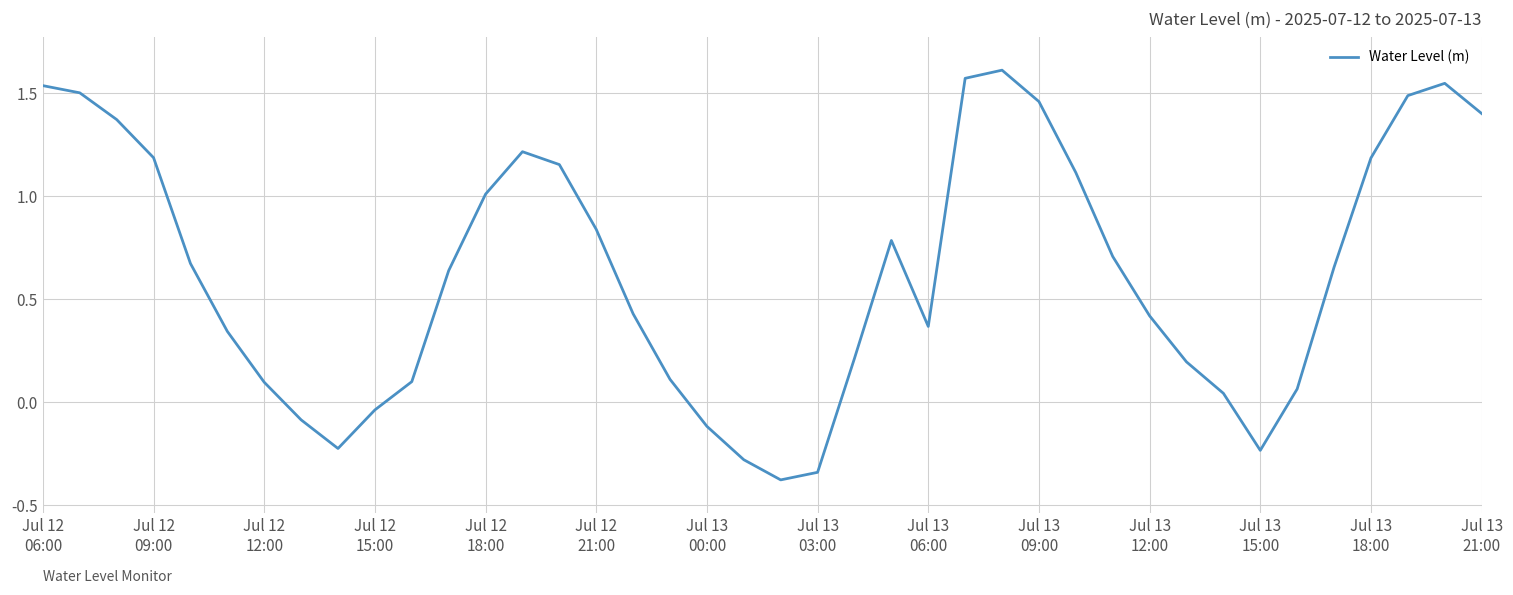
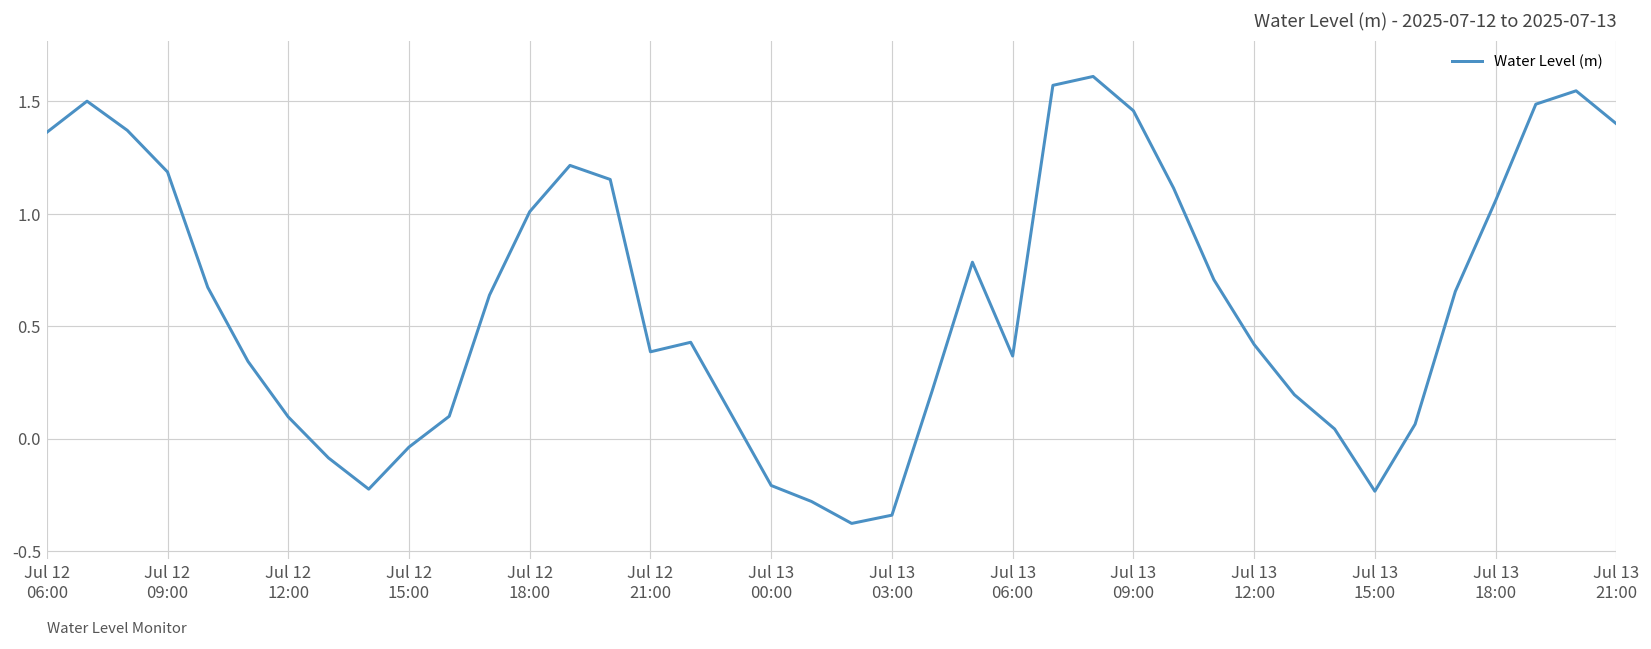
Jul 12 06:00: 1.54 -> 1.36
Jul 12 21:00: 0.84 -> 0.39
Jul 13 00:00: -0.12 -> -0.21
Jul 13 18:00: 1.19 -> 1.06
